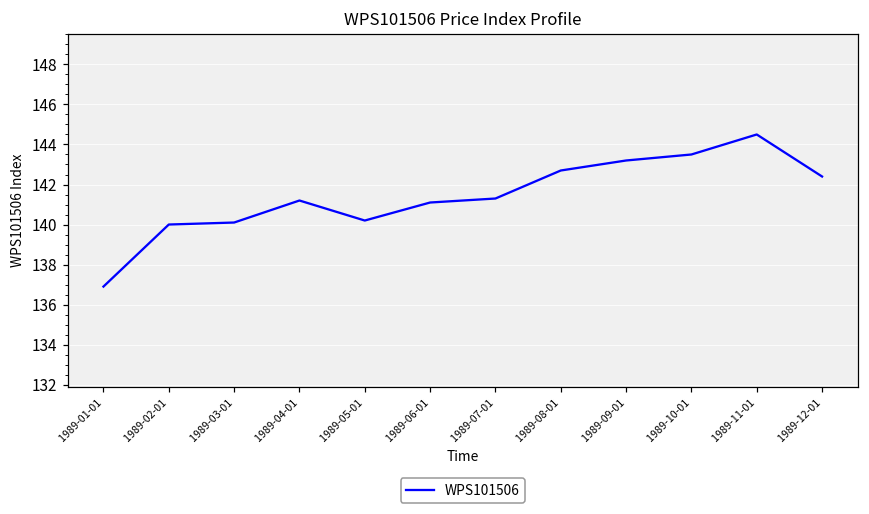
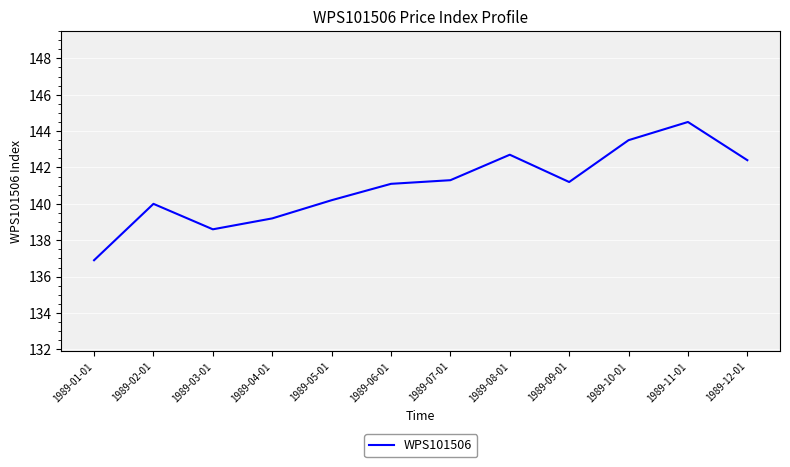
1989-03-01: 140.1 -> 138.6
1989-04-01: 141.2 -> 139.2
1989-09-01: 143.2 -> 141.2
